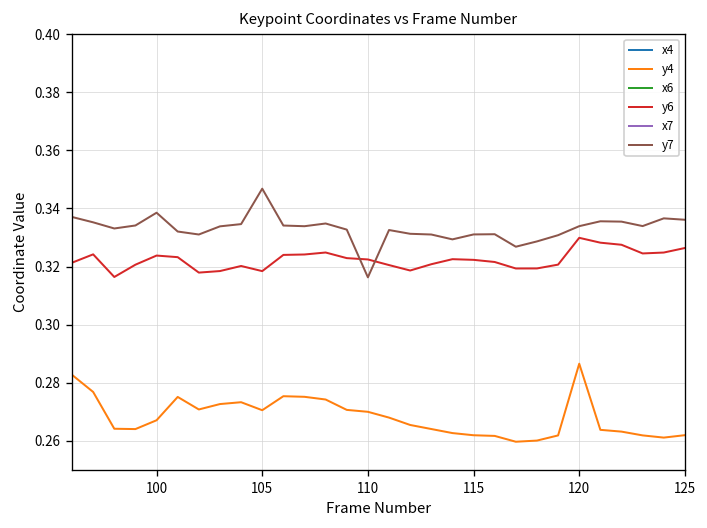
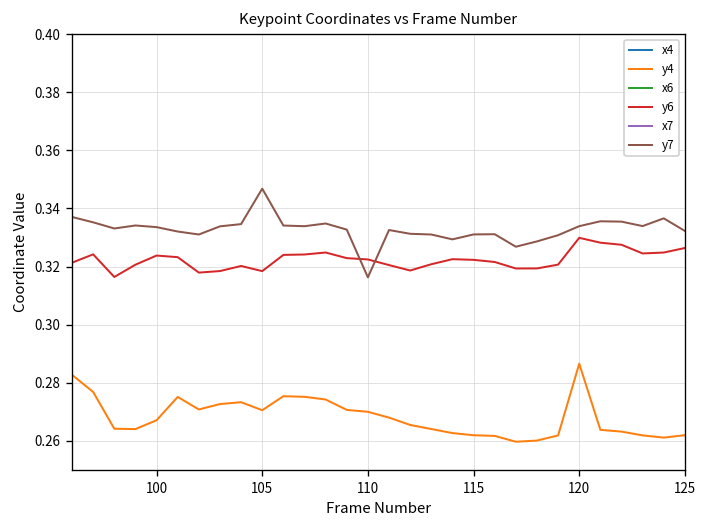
y7, 100: 0.339 -> 0.334
y7, 125: 0.336 -> 0.332
